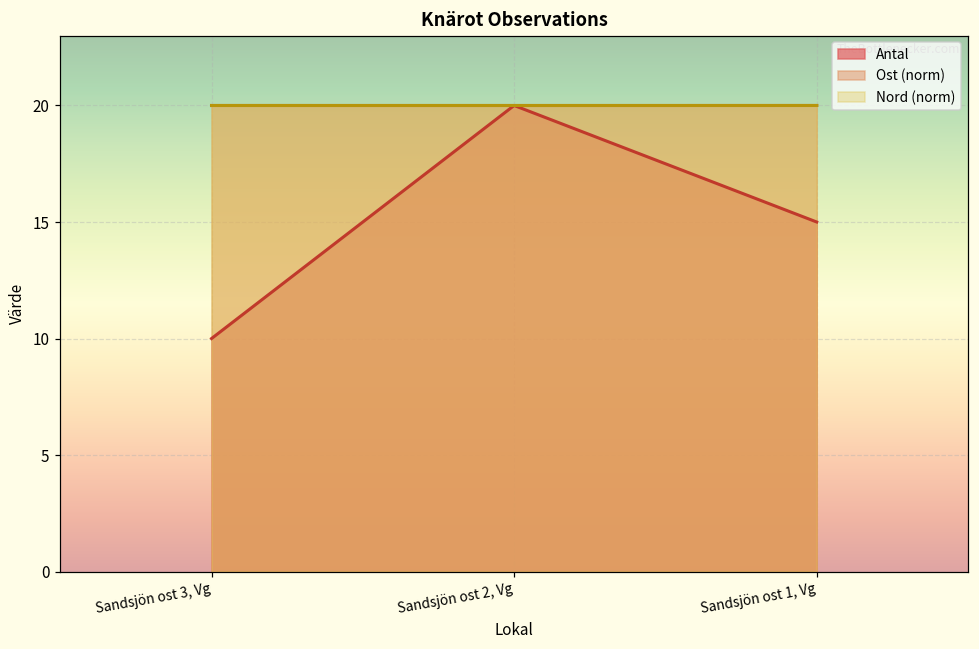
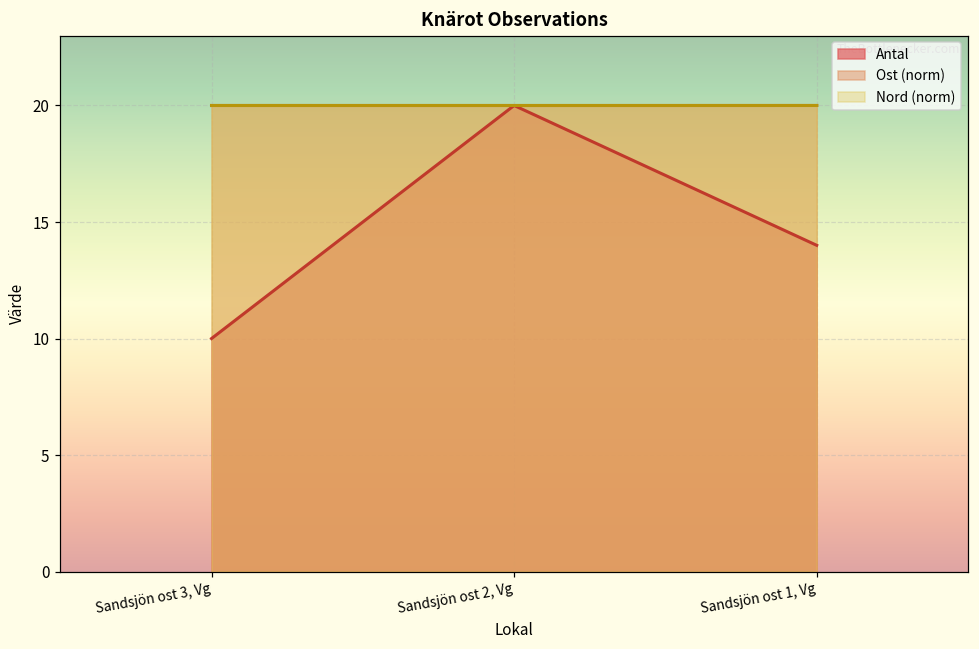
Antal, Sandsjön ost 1, Vg: 15 -> 14
